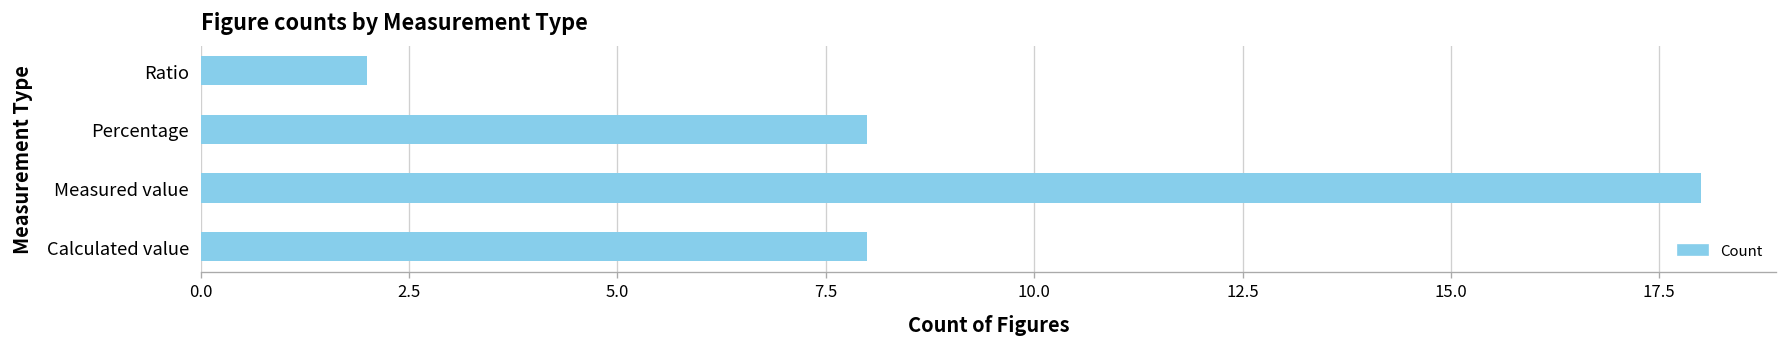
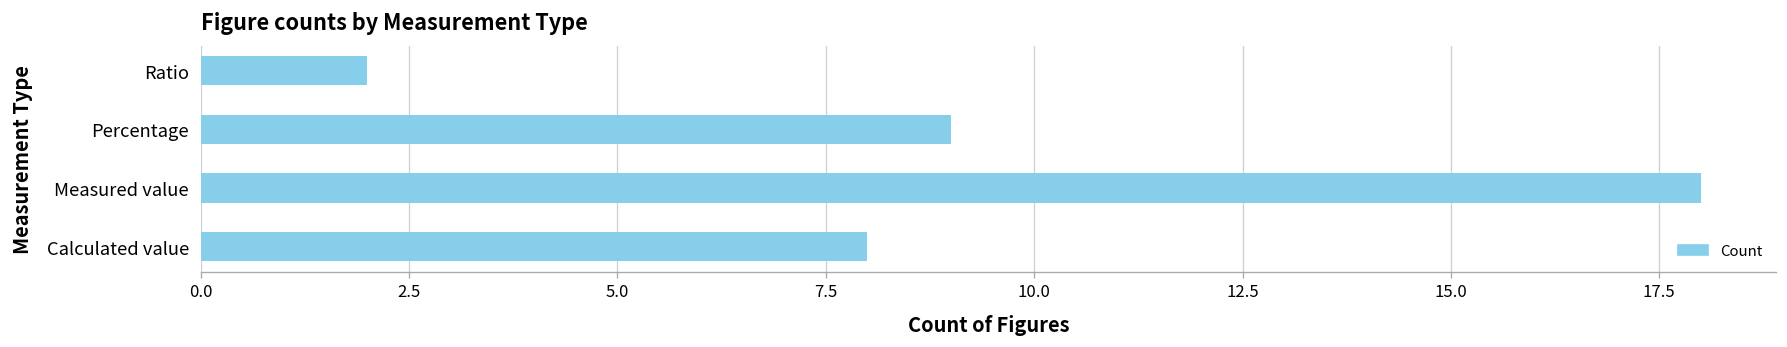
Percentage: 8 -> 9
